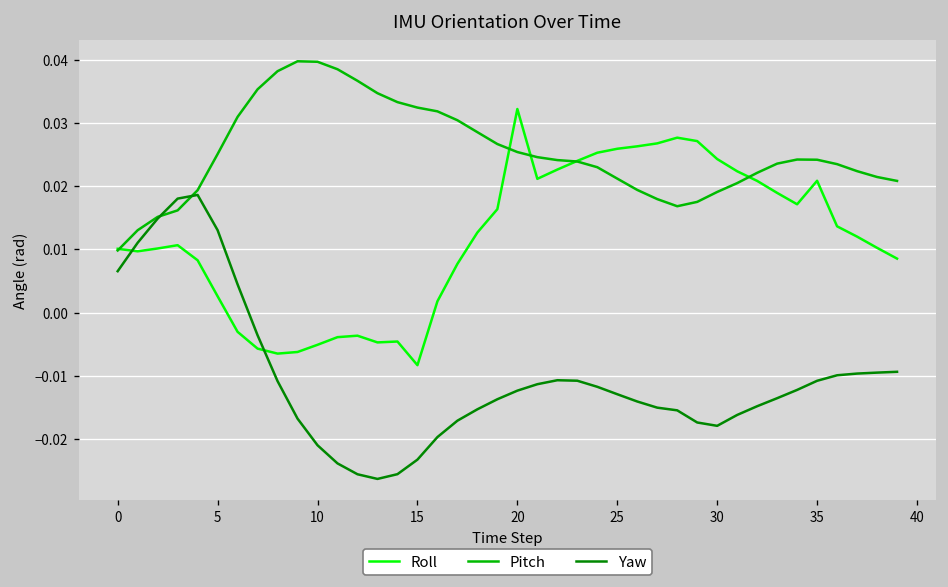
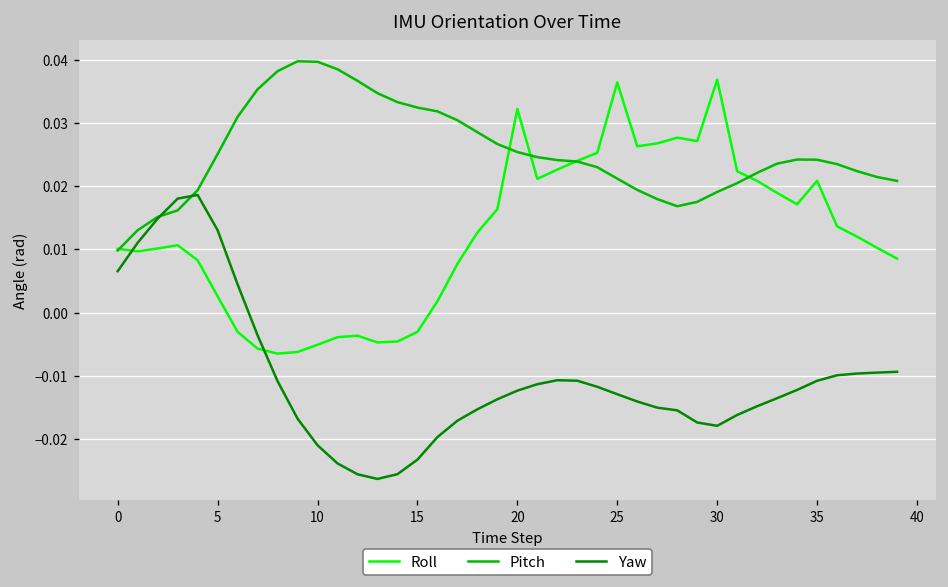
Roll, 15: -0.008 -> -0.003
Roll, 25: 0.026 -> 0.036
Roll, 30: 0.024 -> 0.037
